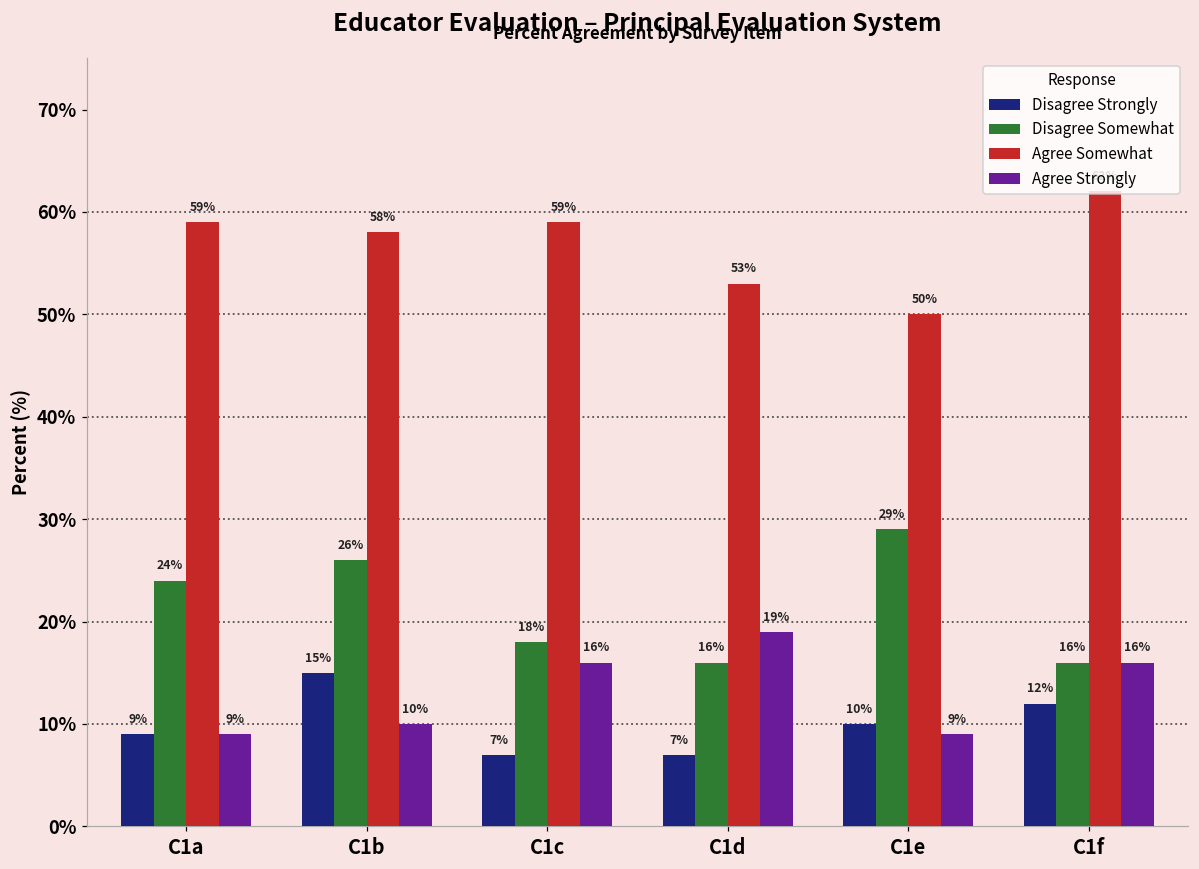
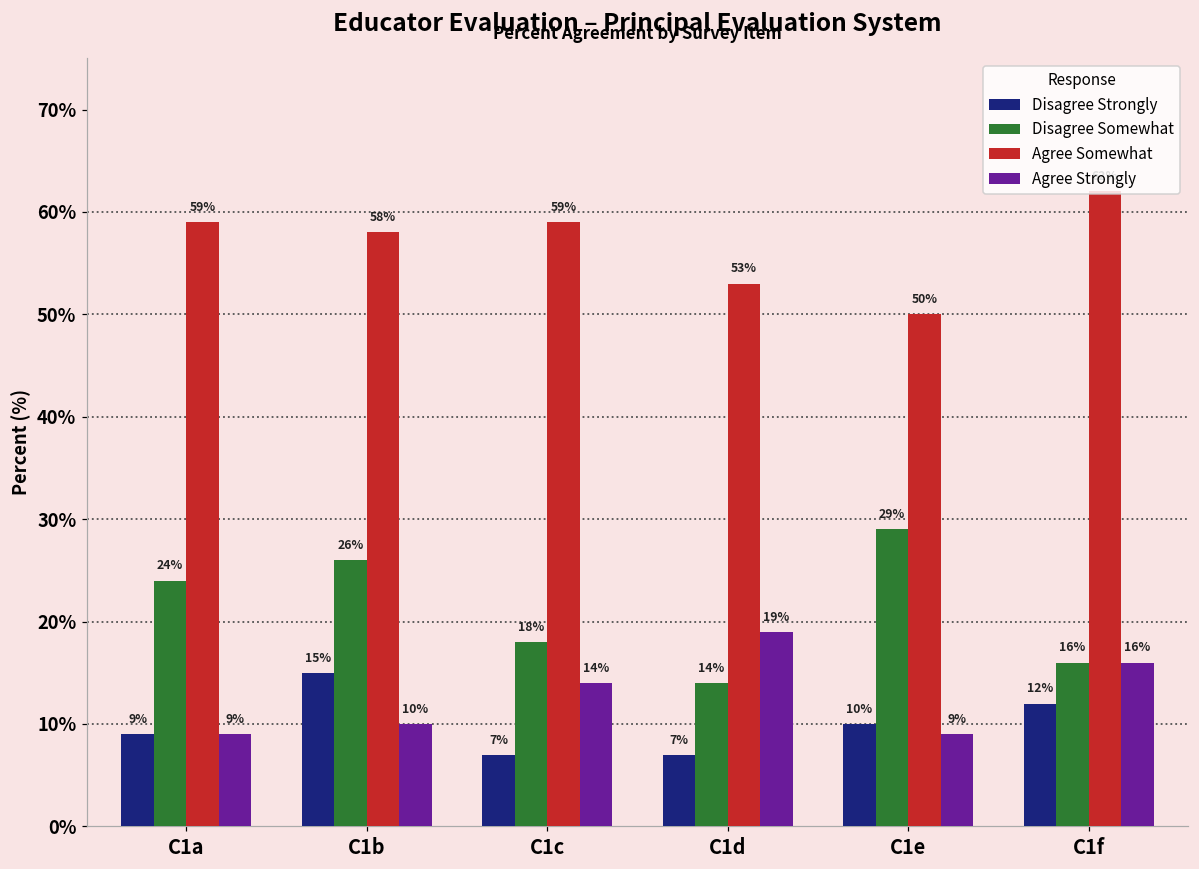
Agree Strongly, C1c: 16% -> 14%
Disagree Somewhat, C1d: 16% -> 14%
